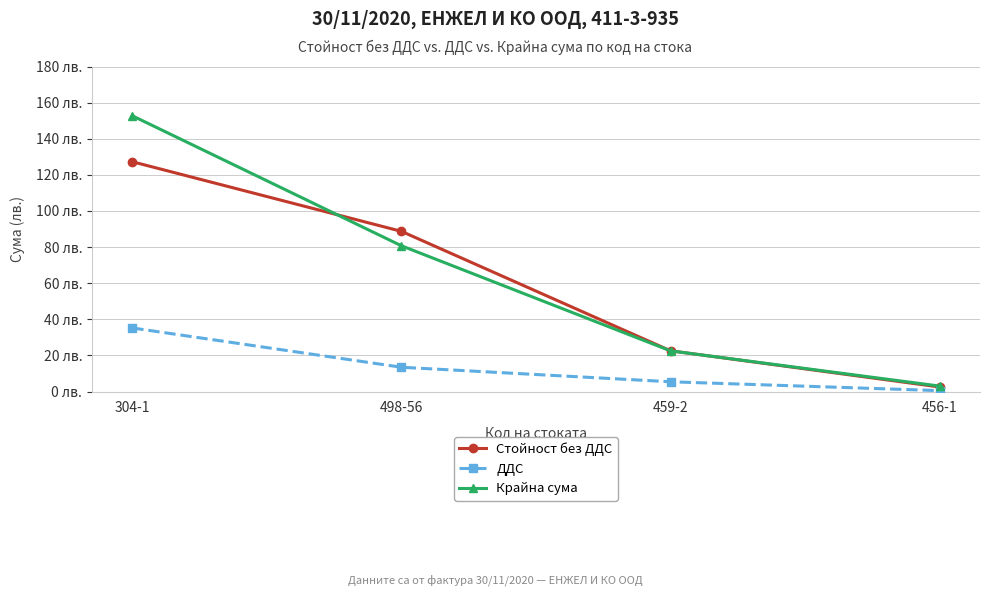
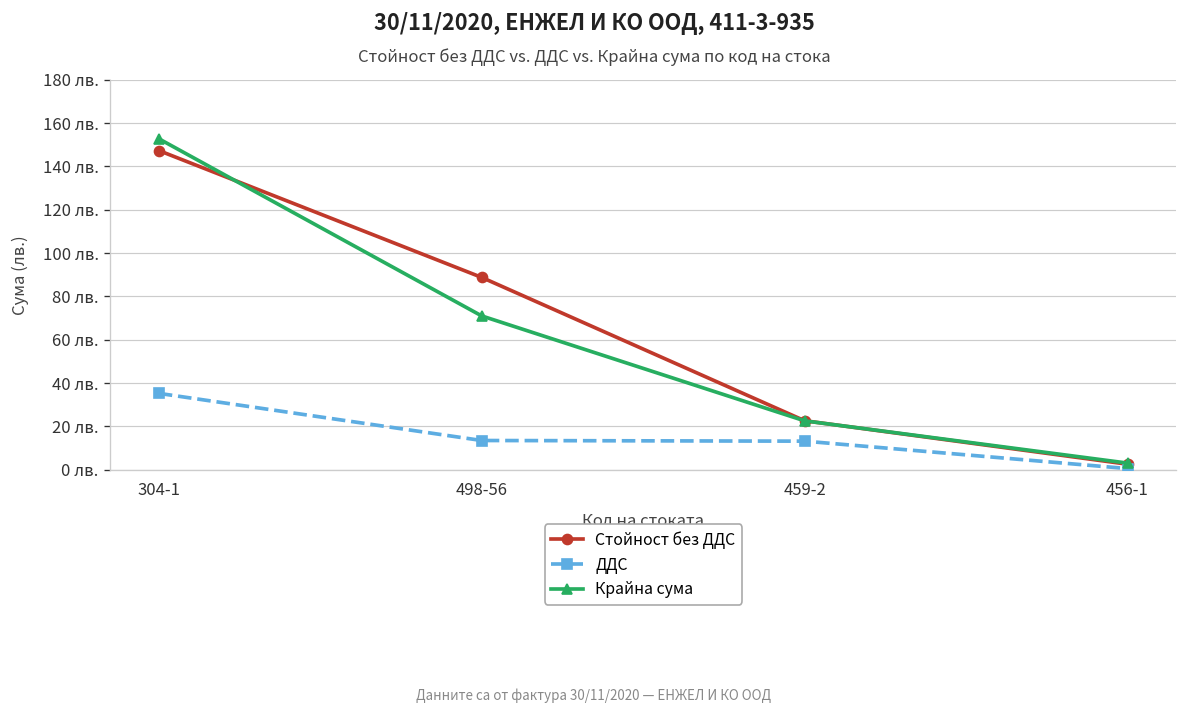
Стойност без ДДС, 304-1: 127 лв. -> 147 лв.
Крайна сума, 498-56: 81 лв. -> 71 лв.
ДДС, 459-2: 5 лв. -> 13 лв.
